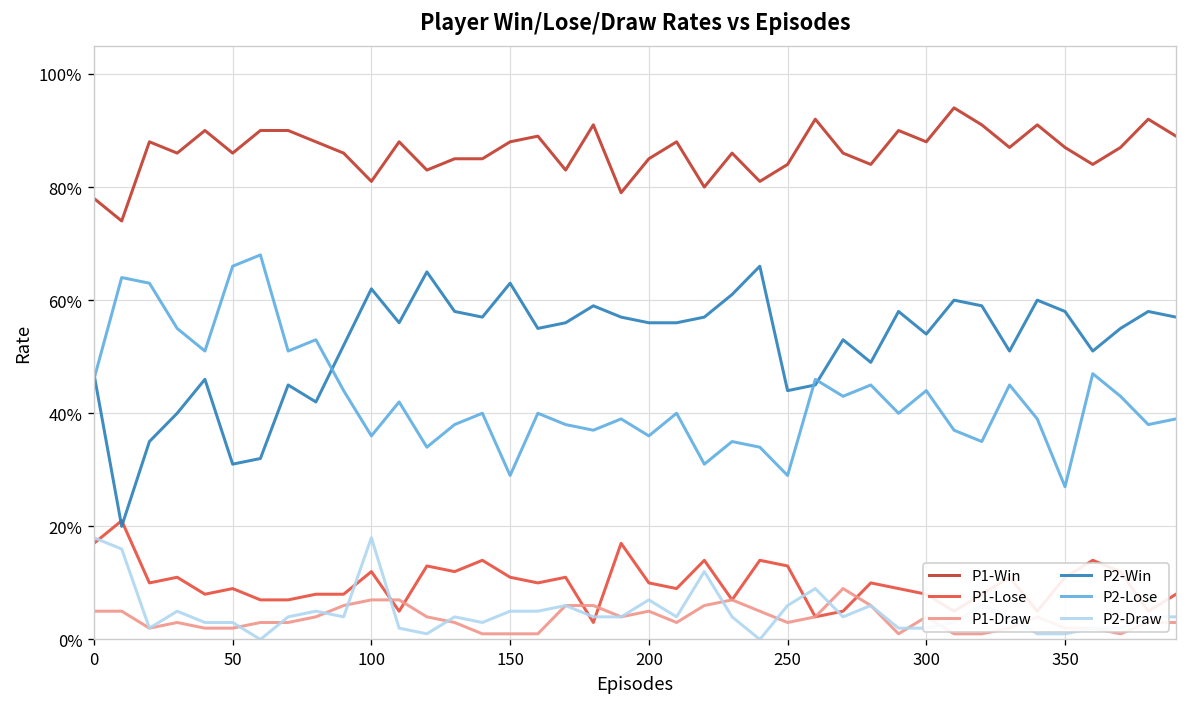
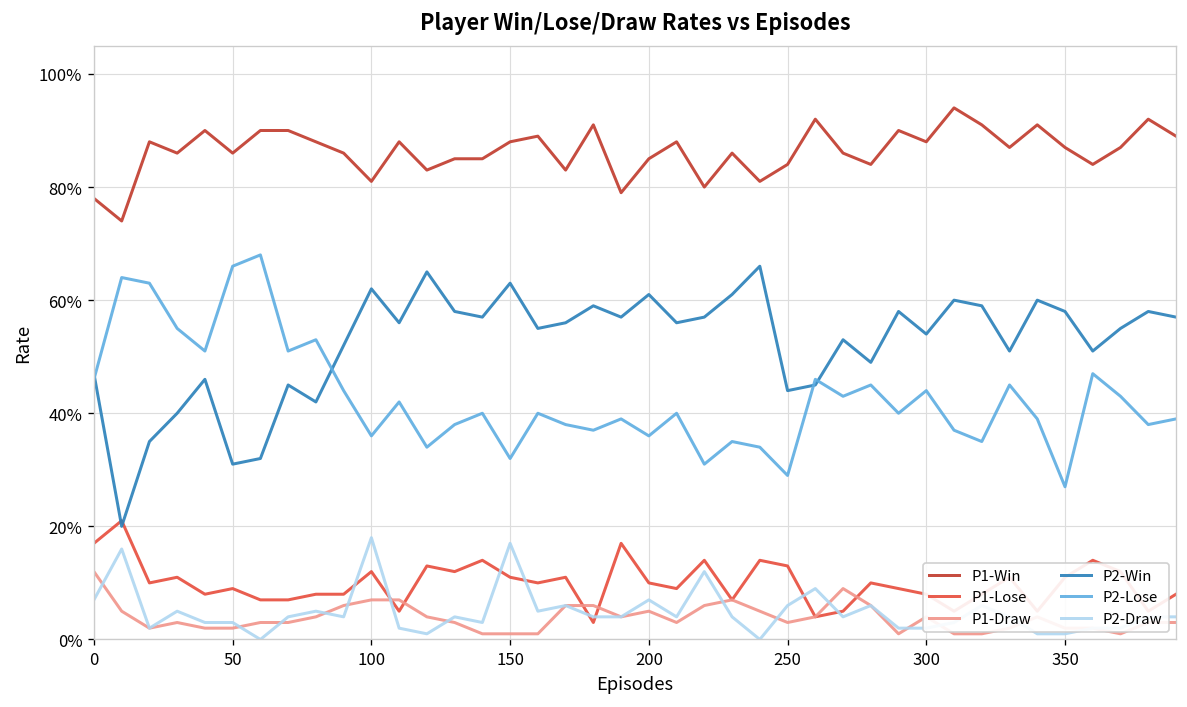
P1-Draw, 0: 5% -> 12%
P2-Draw, 0: 18% -> 7%
P2-Lose, 150: 29% -> 32%
P2-Draw, 150: 5% -> 17%
P2-Win, 200: 56% -> 61%
